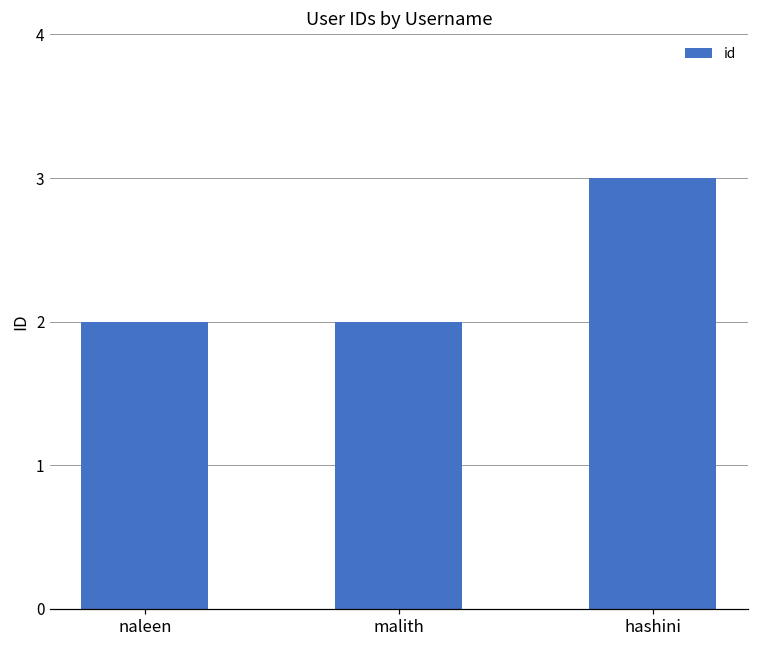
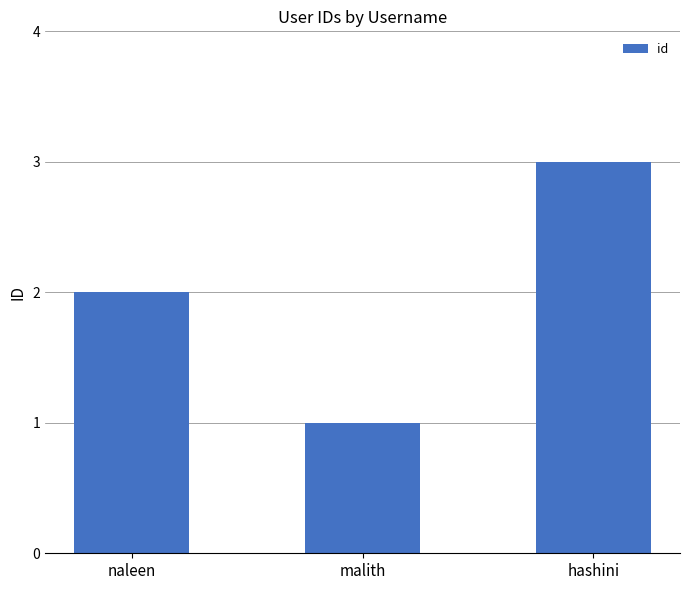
malith: 2 -> 1
